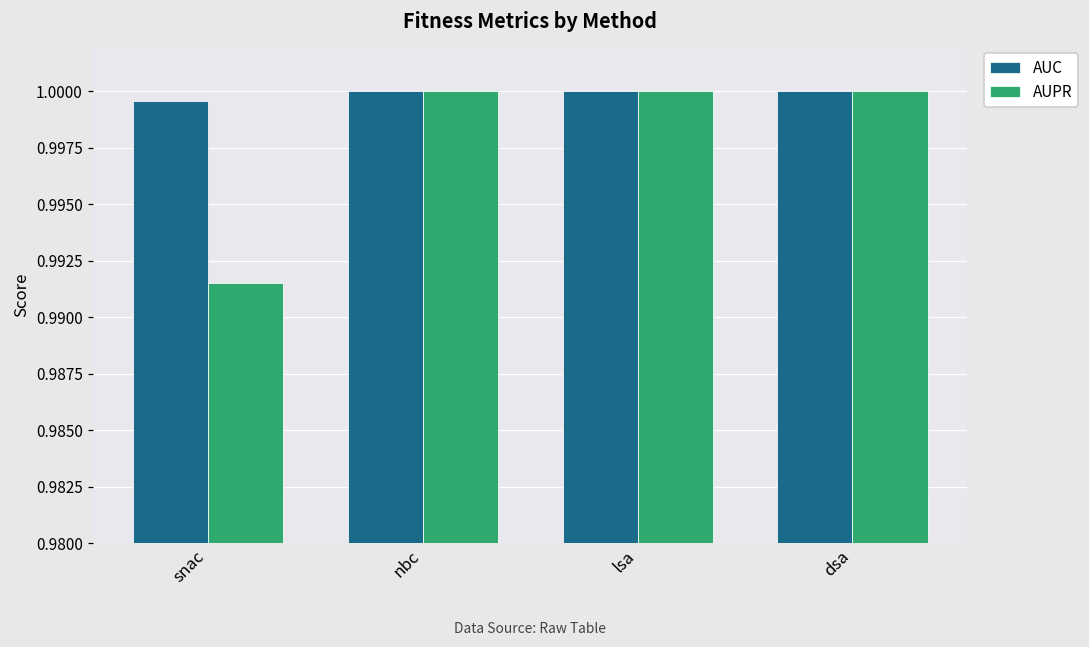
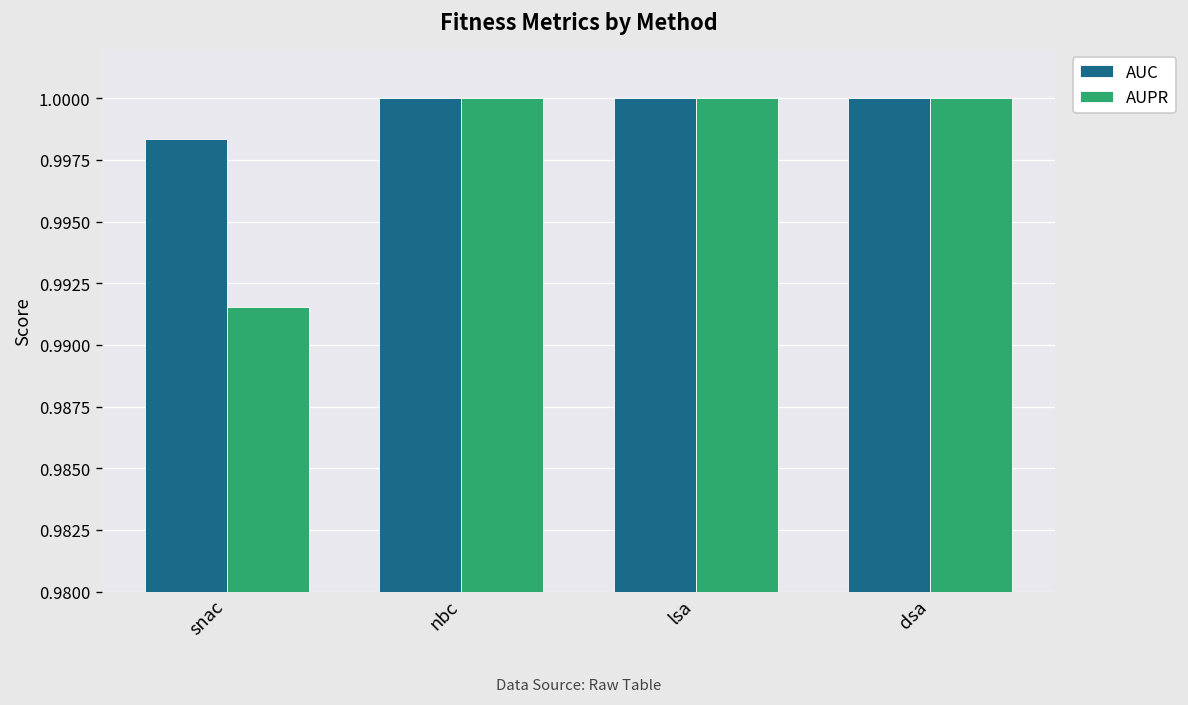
AUC, snac: 0.9996 -> 0.9984
